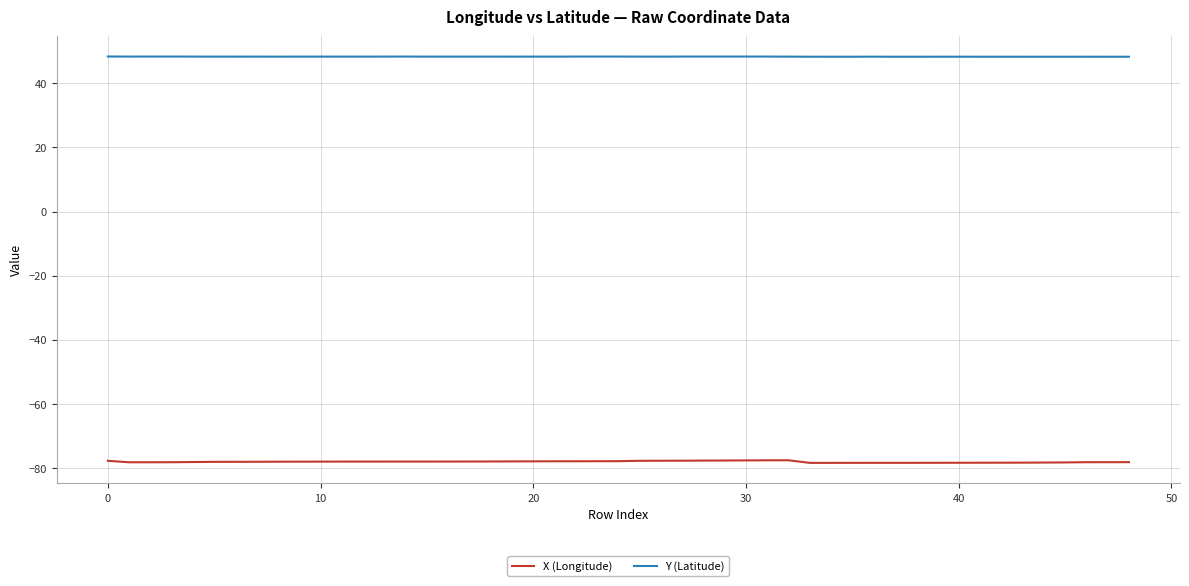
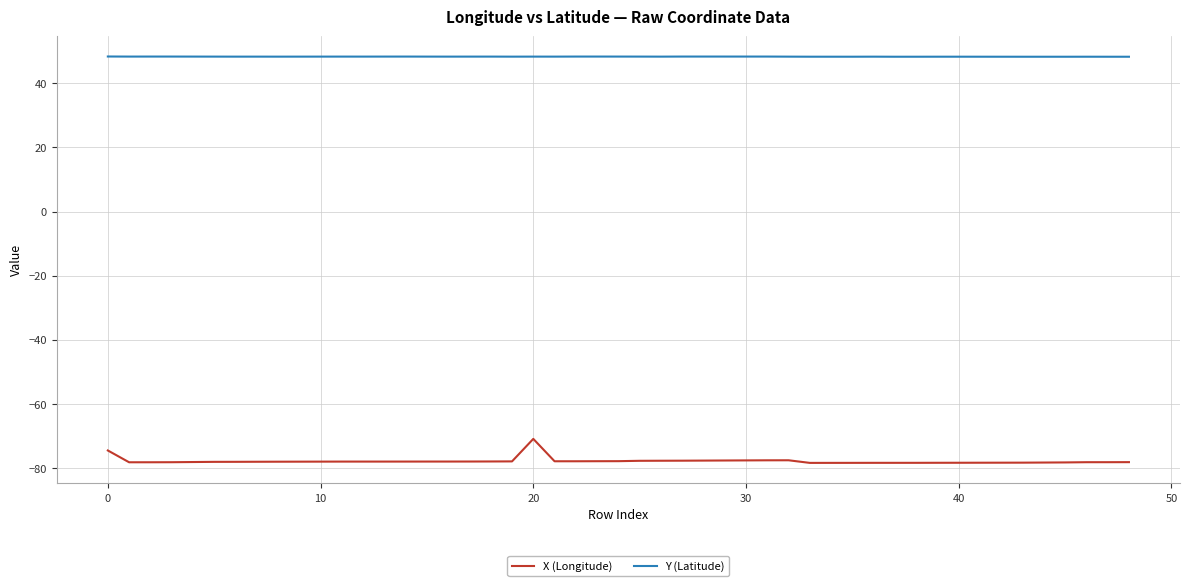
X (Longitude), 0: -78 -> -75
X (Longitude), 20: -78 -> -71
